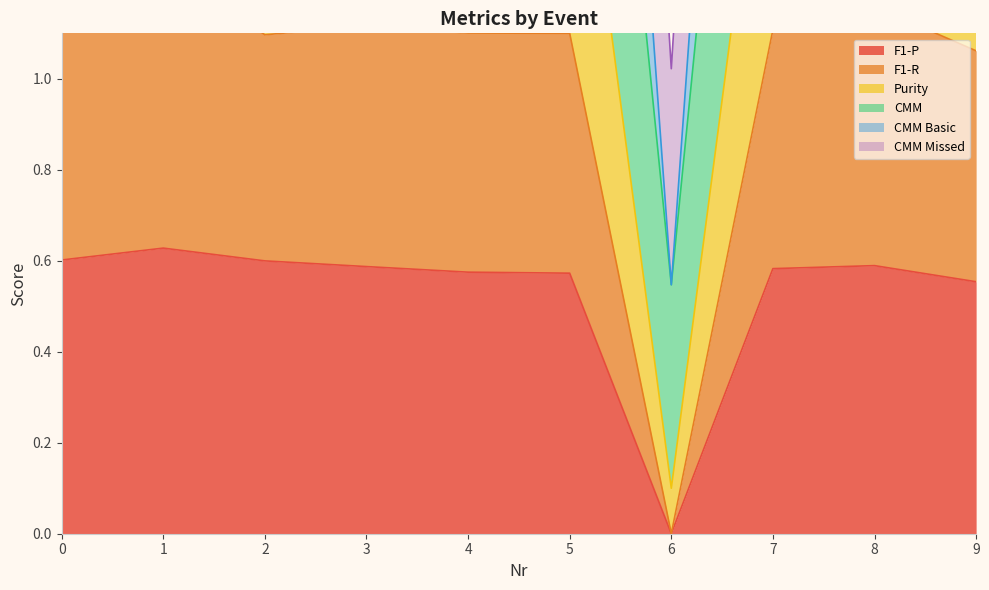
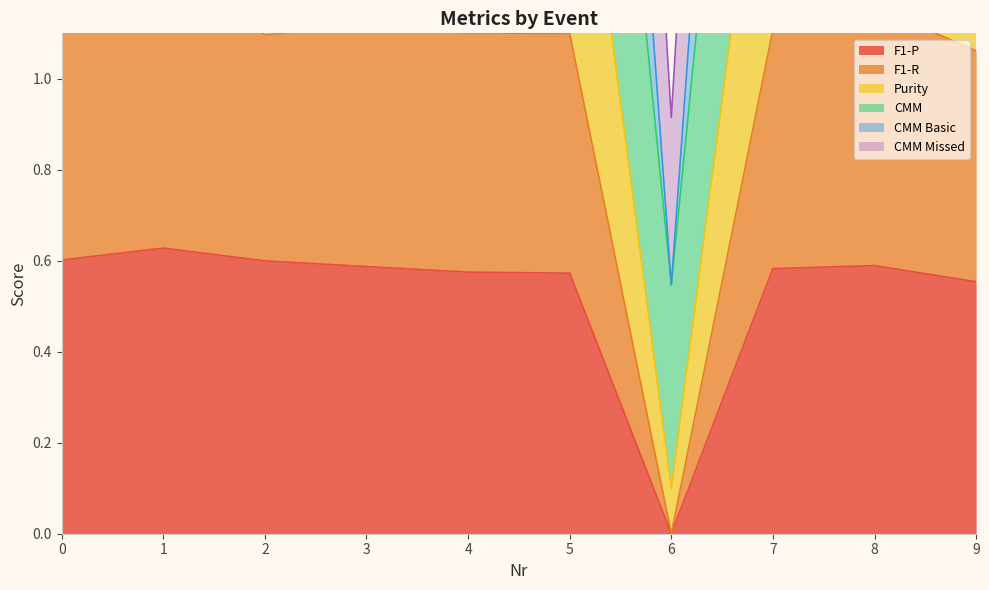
CMM Missed, 6: 0.47 -> 0.37
